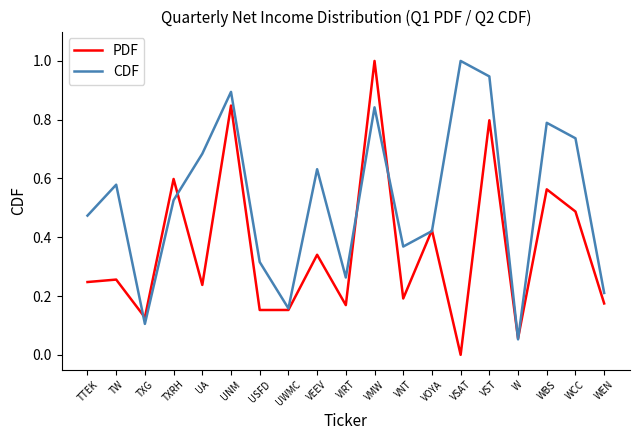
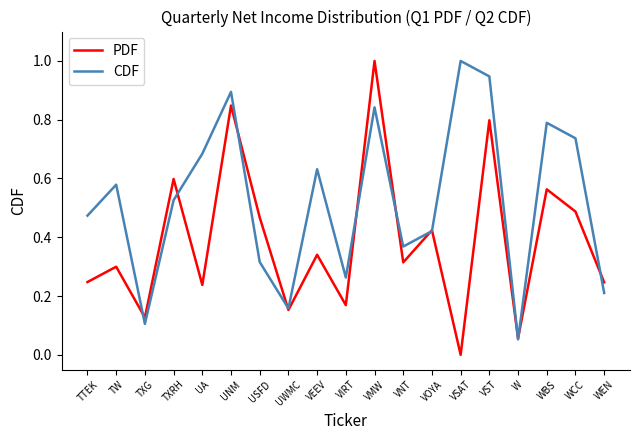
PDF, TW: 0.26 -> 0.30
PDF, USFD: 0.15 -> 0.47
PDF, VNT: 0.19 -> 0.31
PDF, WEN: 0.17 -> 0.25
